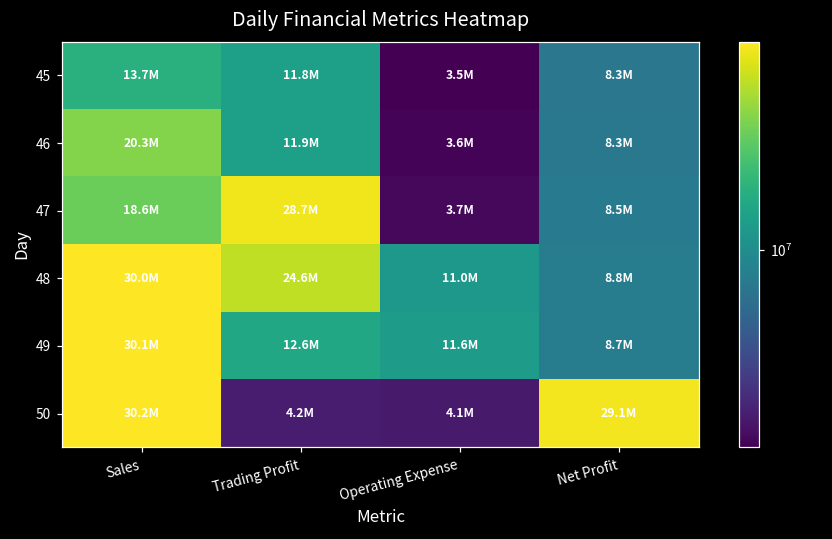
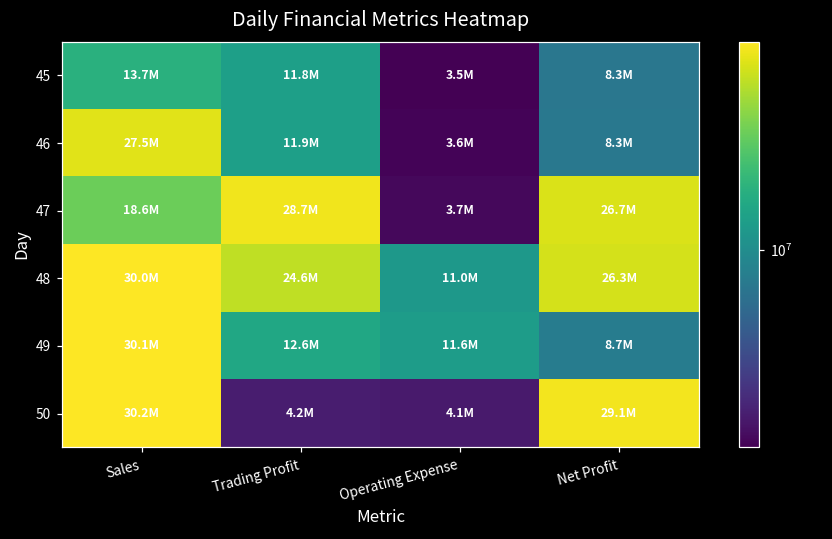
46, Sales: 20.3M -> 27.5M
47, Net Profit: 8.5M -> 26.7M
48, Net Profit: 8.8M -> 26.3M
